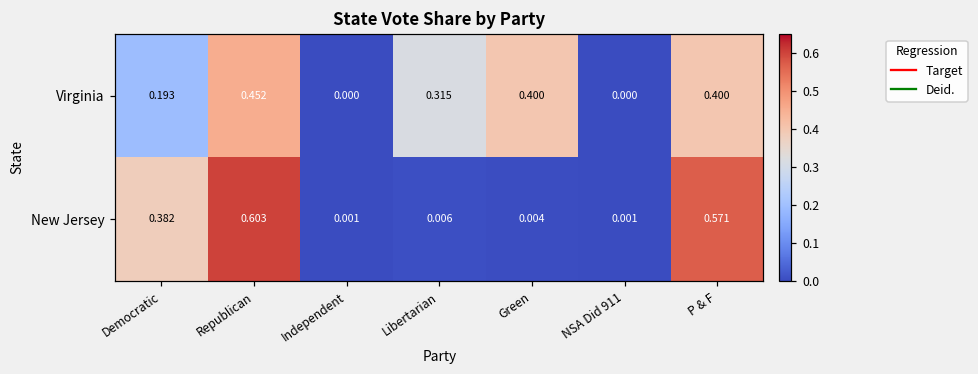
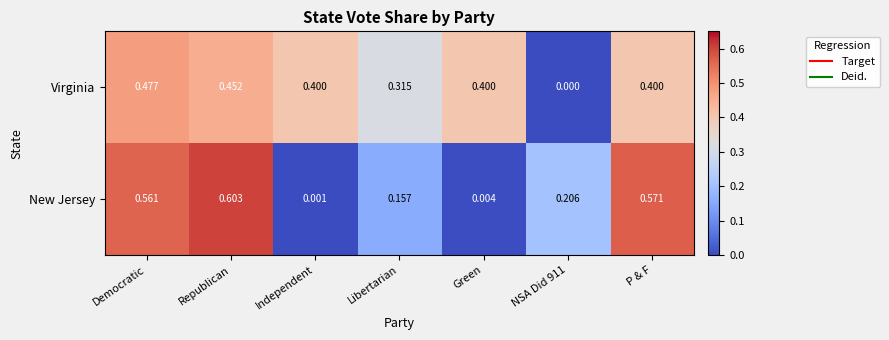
Virginia, Democratic: 0.193 -> 0.477
Virginia, Independent: 0.000 -> 0.400
New Jersey, Democratic: 0.382 -> 0.561
New Jersey, Libertarian: 0.006 -> 0.157
New Jersey, NSA Did 911: 0.001 -> 0.206
